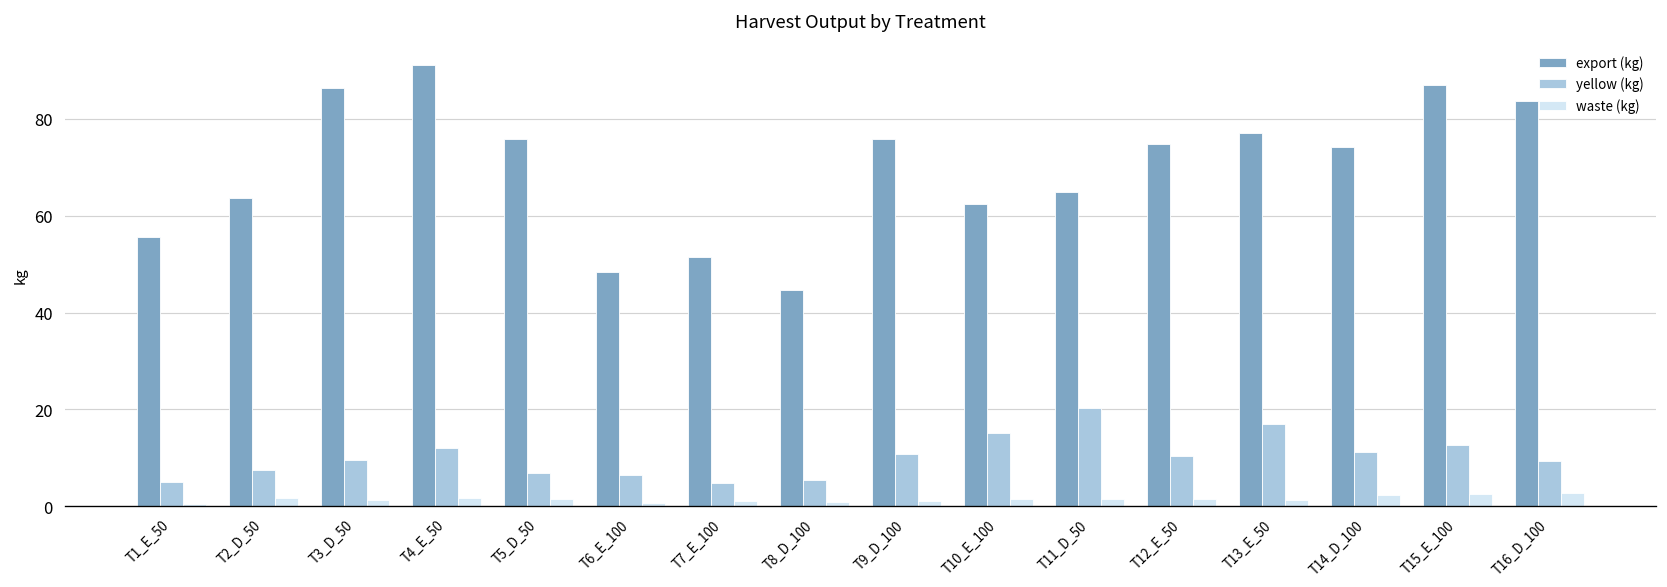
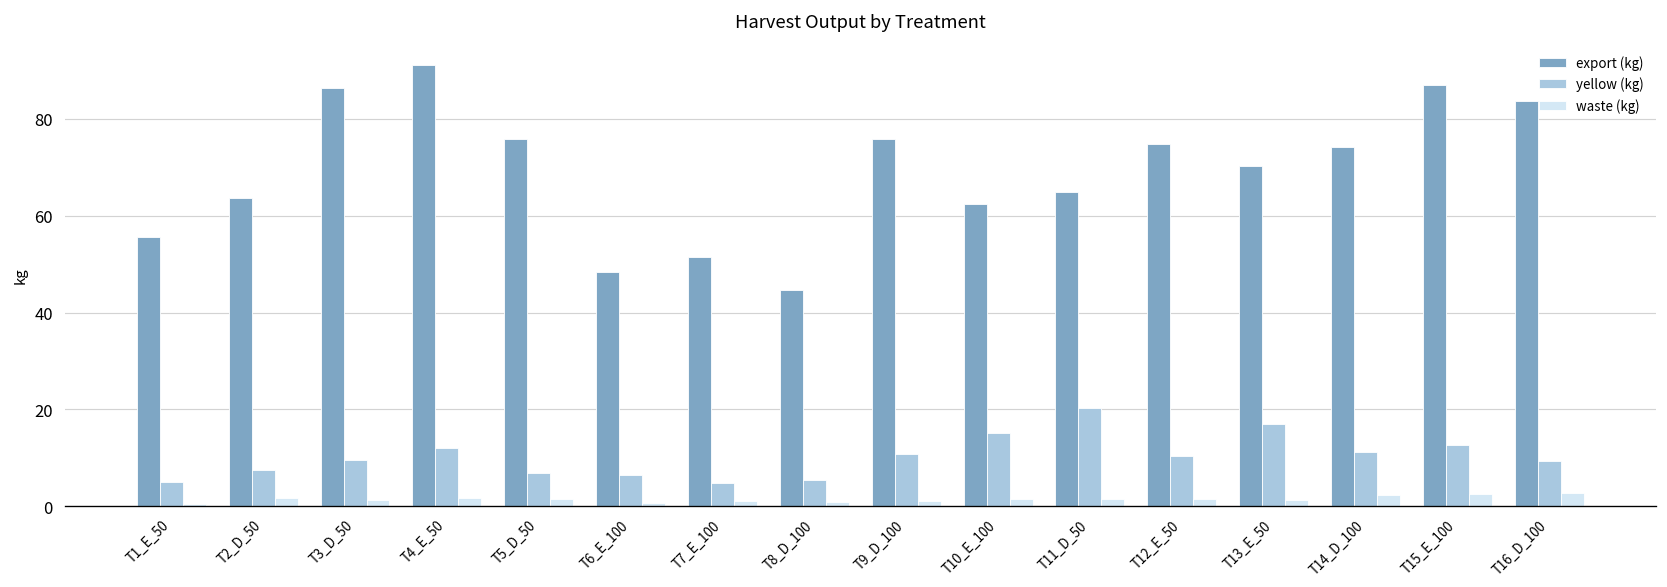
export (kg), T13_E_50: 77 -> 70
